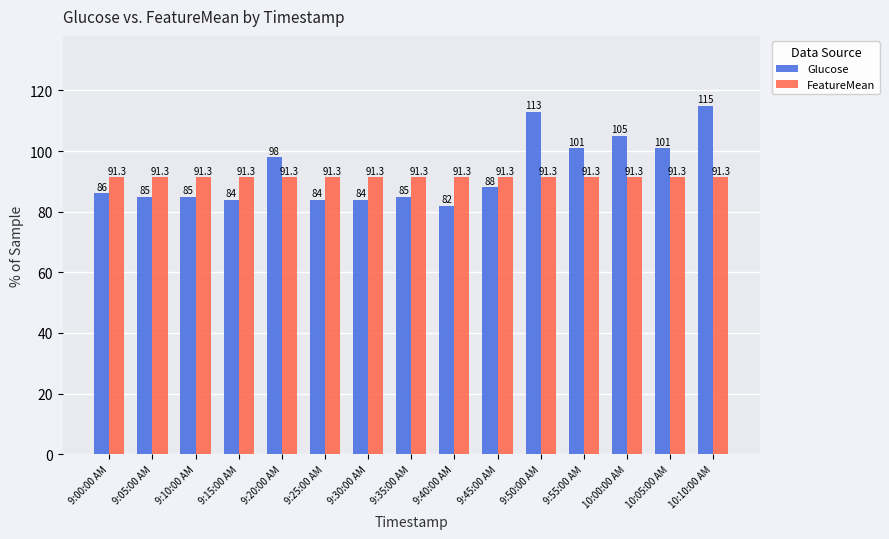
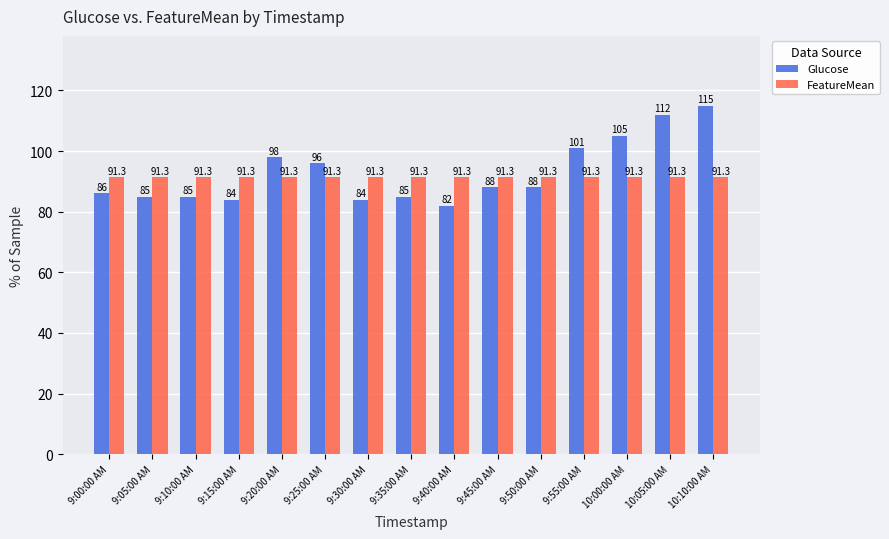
Glucose, 9:25:00 AM: 84 -> 96
Glucose, 9:50:00 AM: 113 -> 88
Glucose, 10:05:00 AM: 101 -> 112
